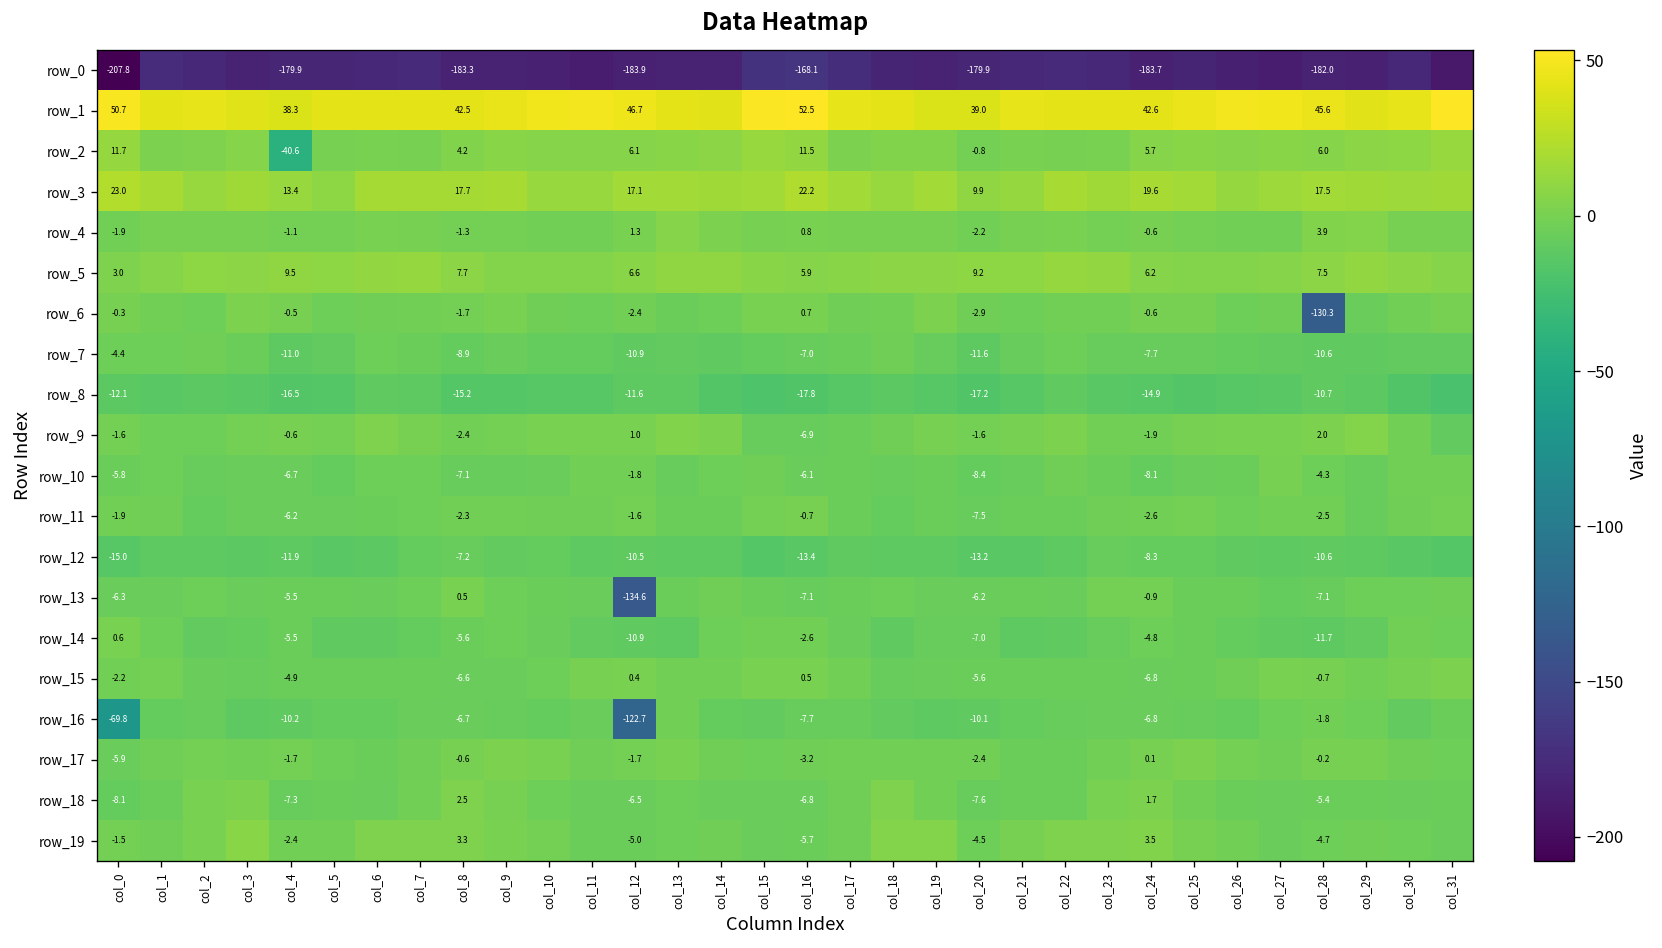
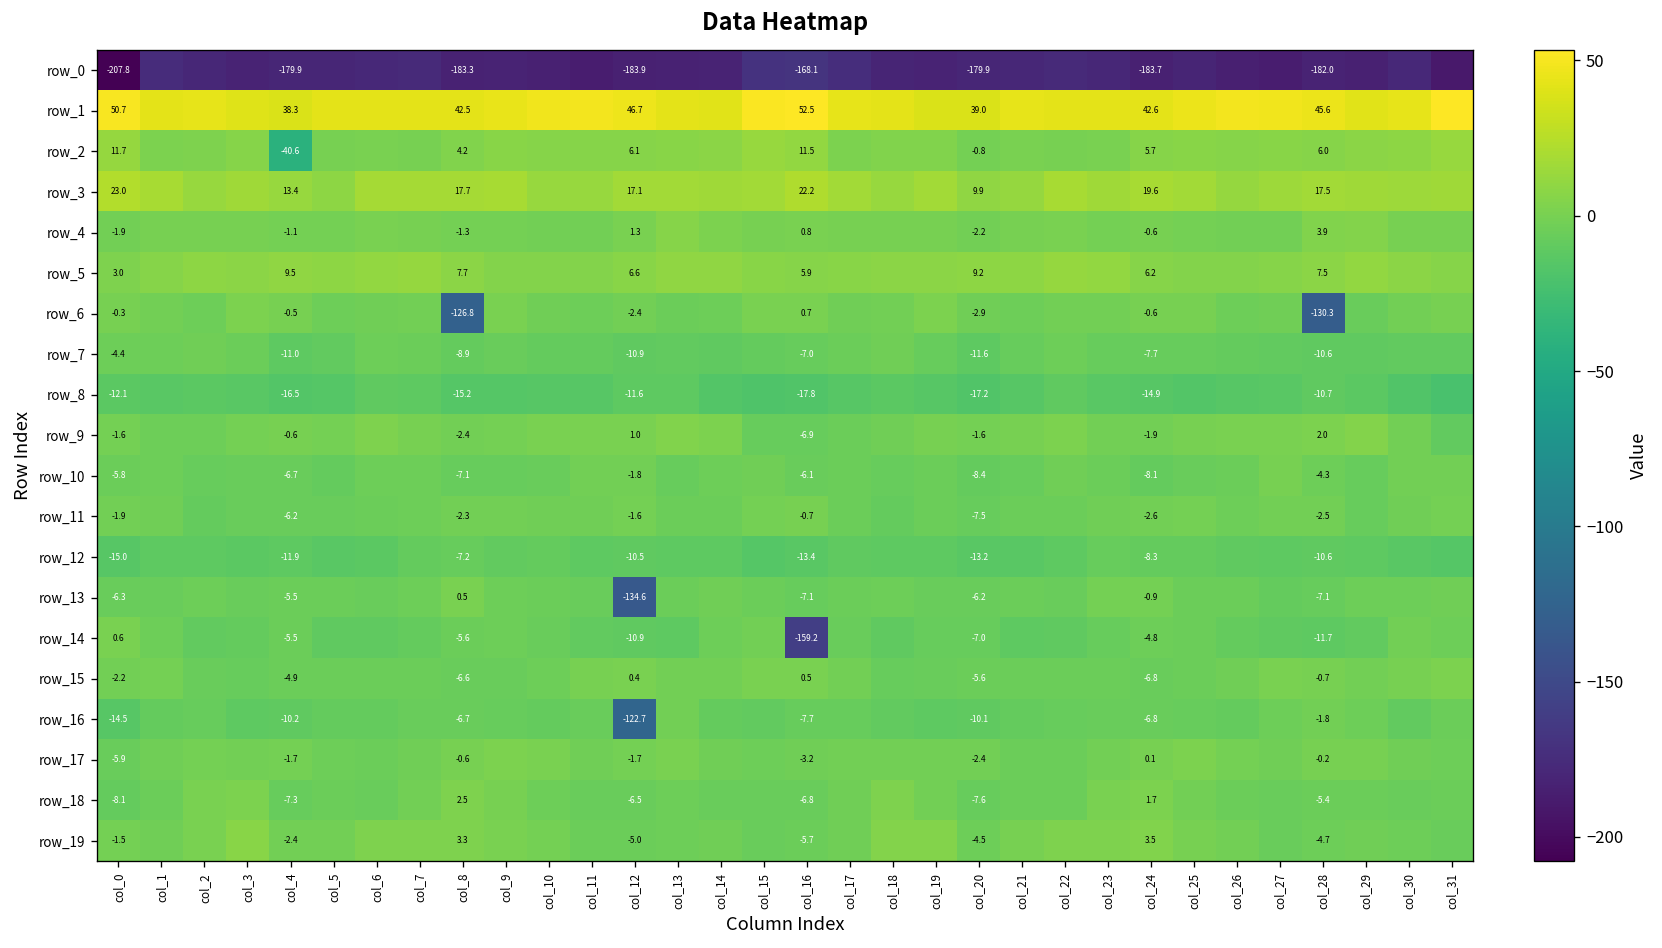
row_6, col_8: -1.7 -> -126.8
row_14, col_16: -2.6 -> -159.2
row_16, col_0: -69.8 -> -14.5
